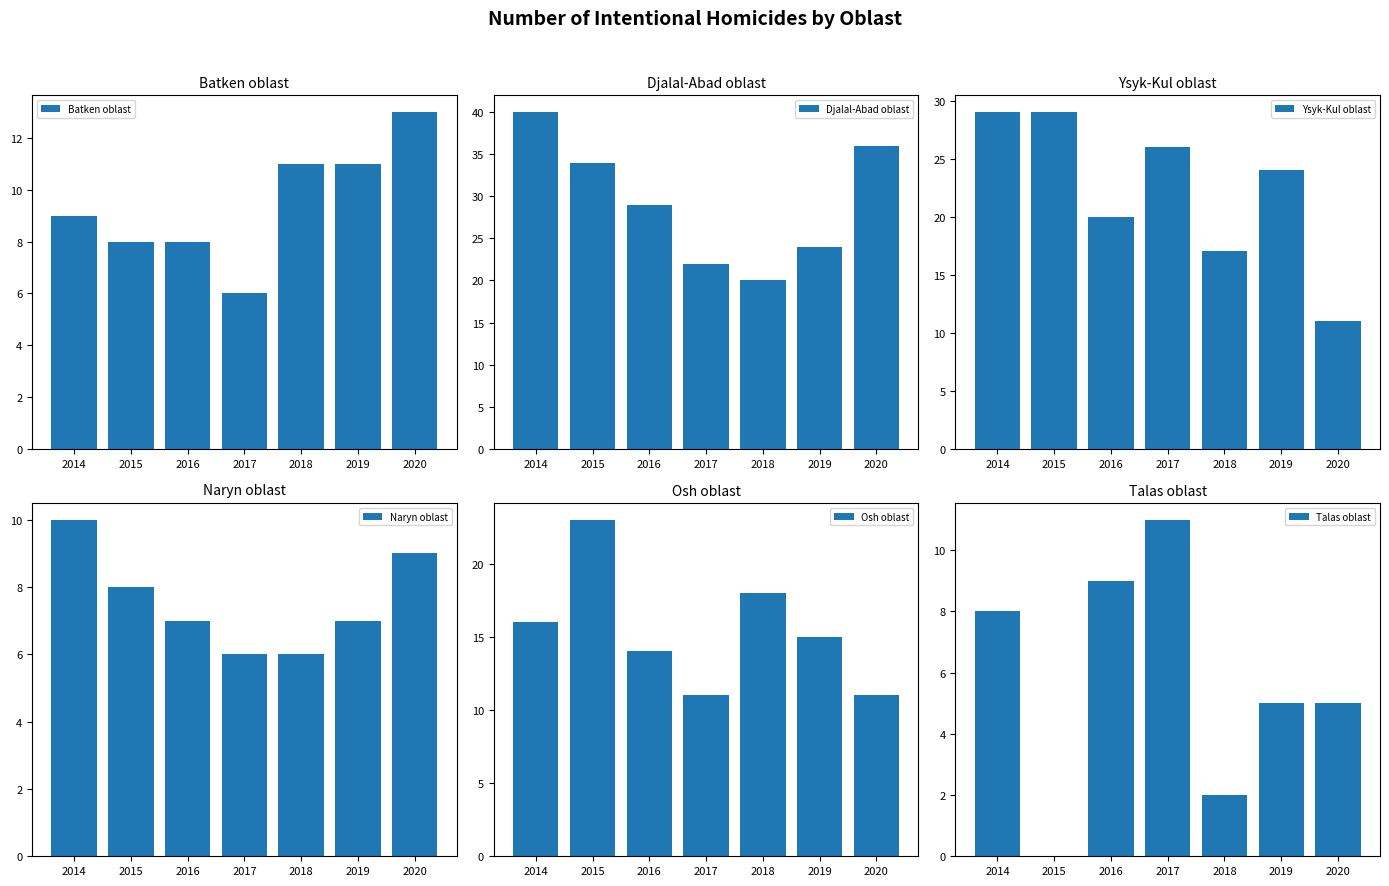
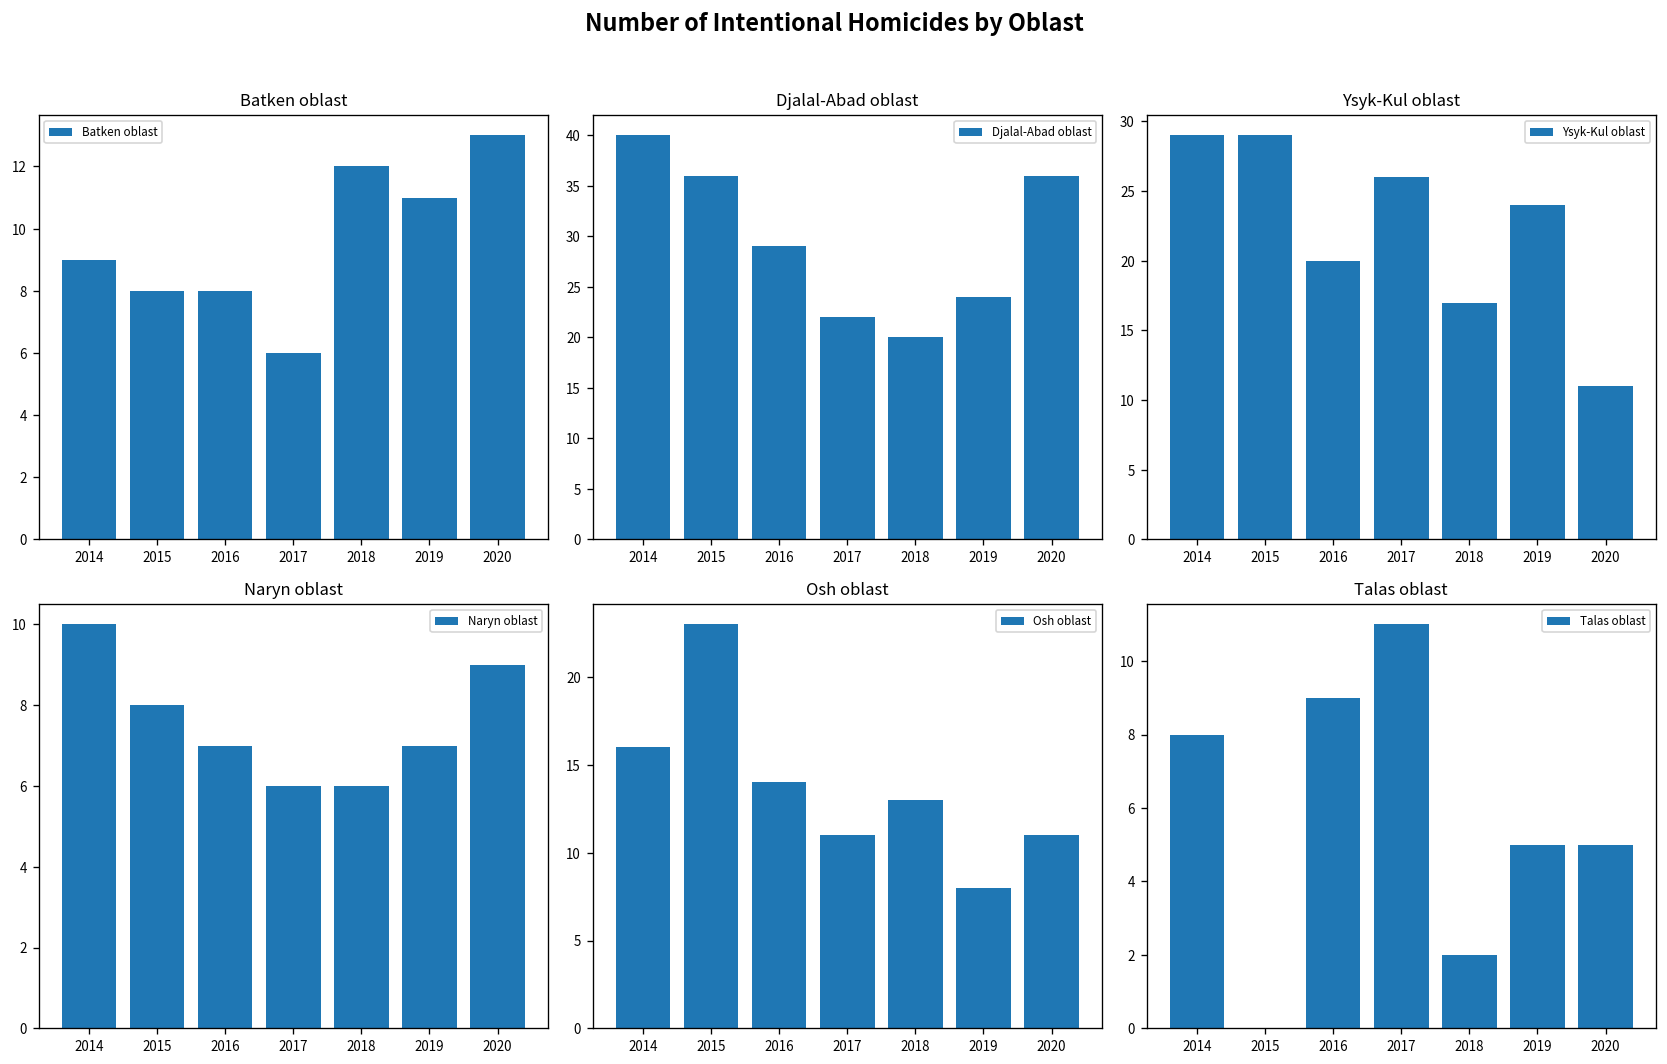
Batken oblast, 2018: 11 -> 12
Djalal-Abad oblast, 2015: 34 -> 36
Osh oblast, 2018: 18 -> 13
Osh oblast, 2019: 15 -> 8
